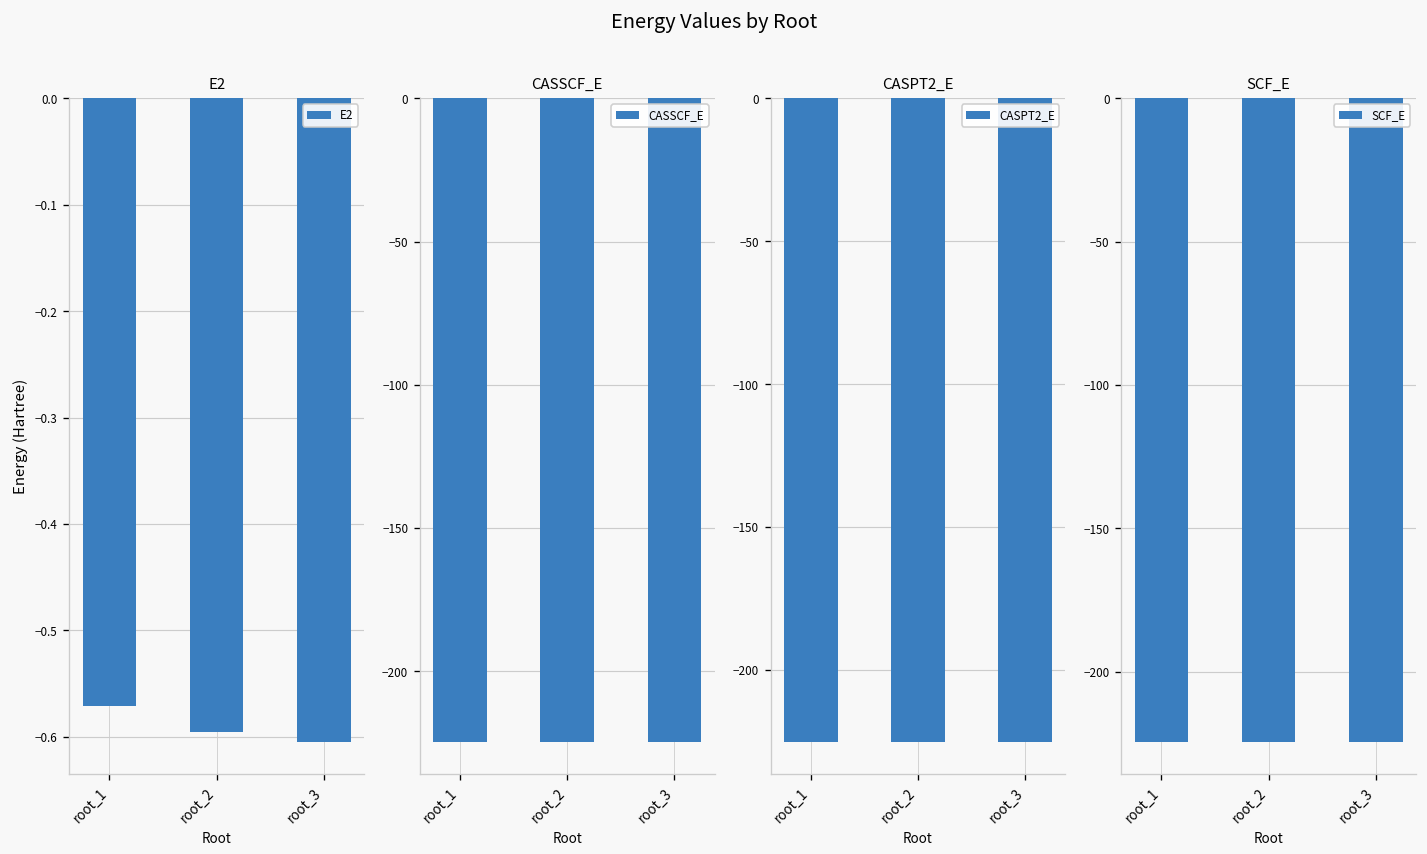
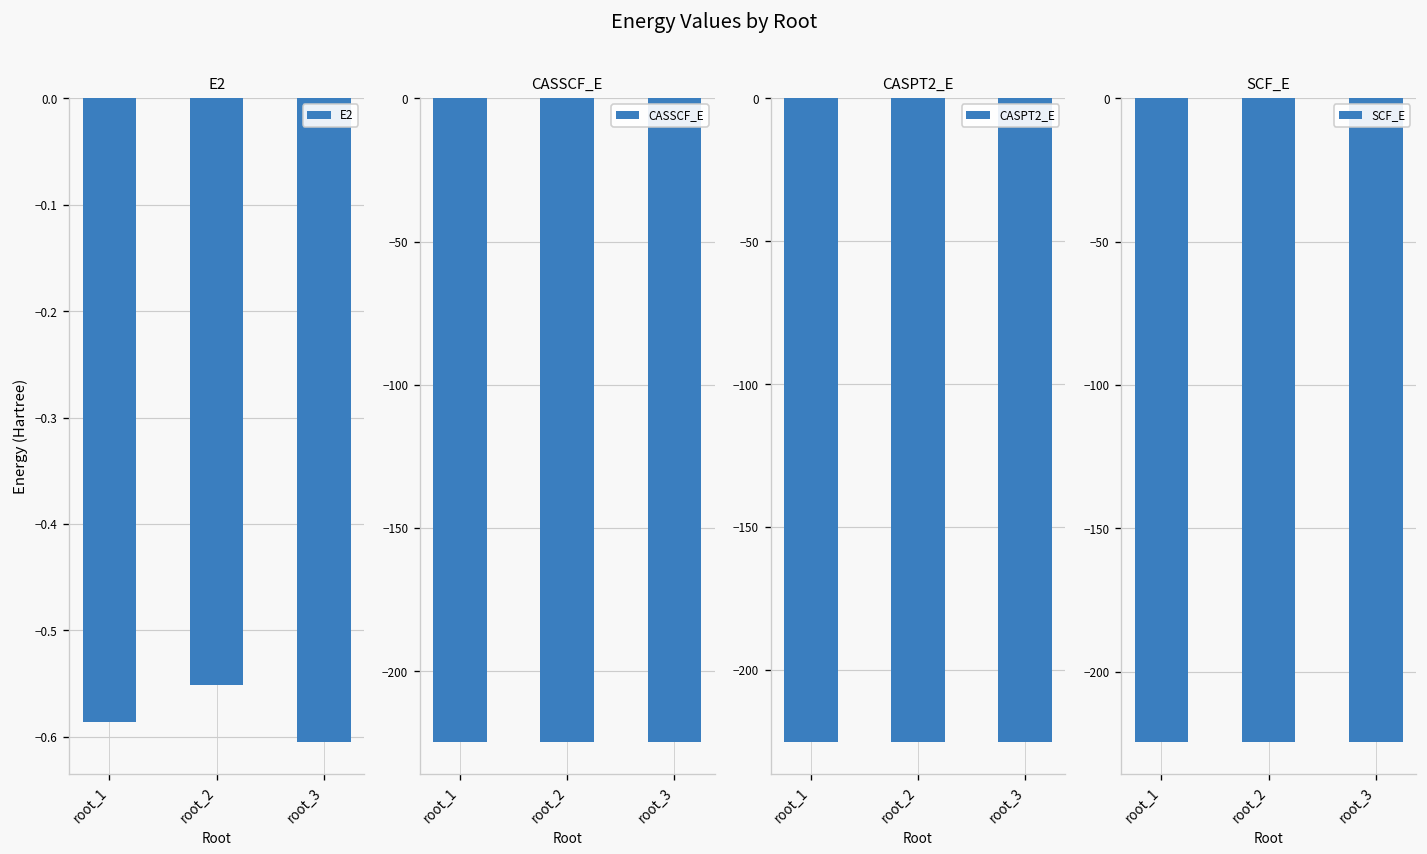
E2, root_1: -0.57 -> -0.59
E2, root_2: -0.60 -> -0.55
